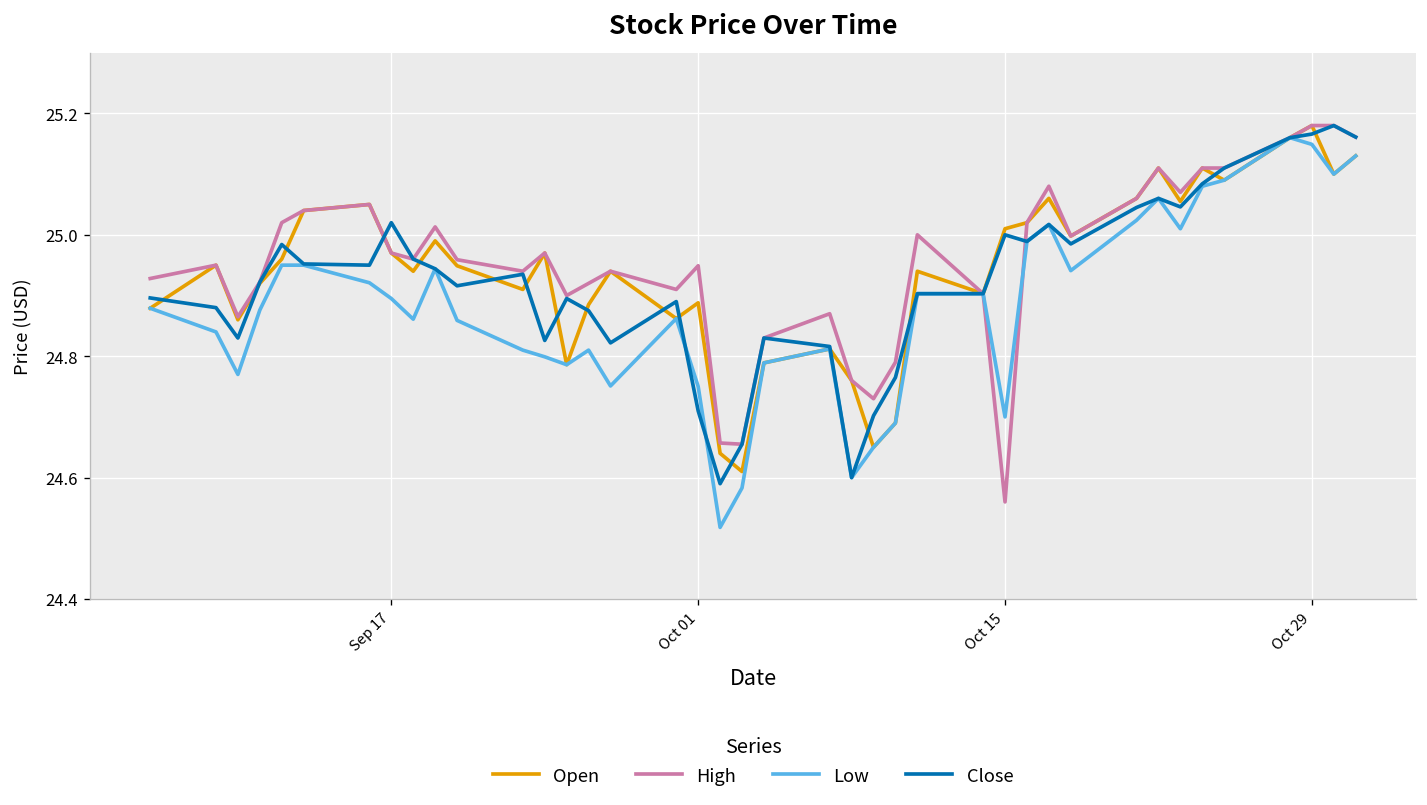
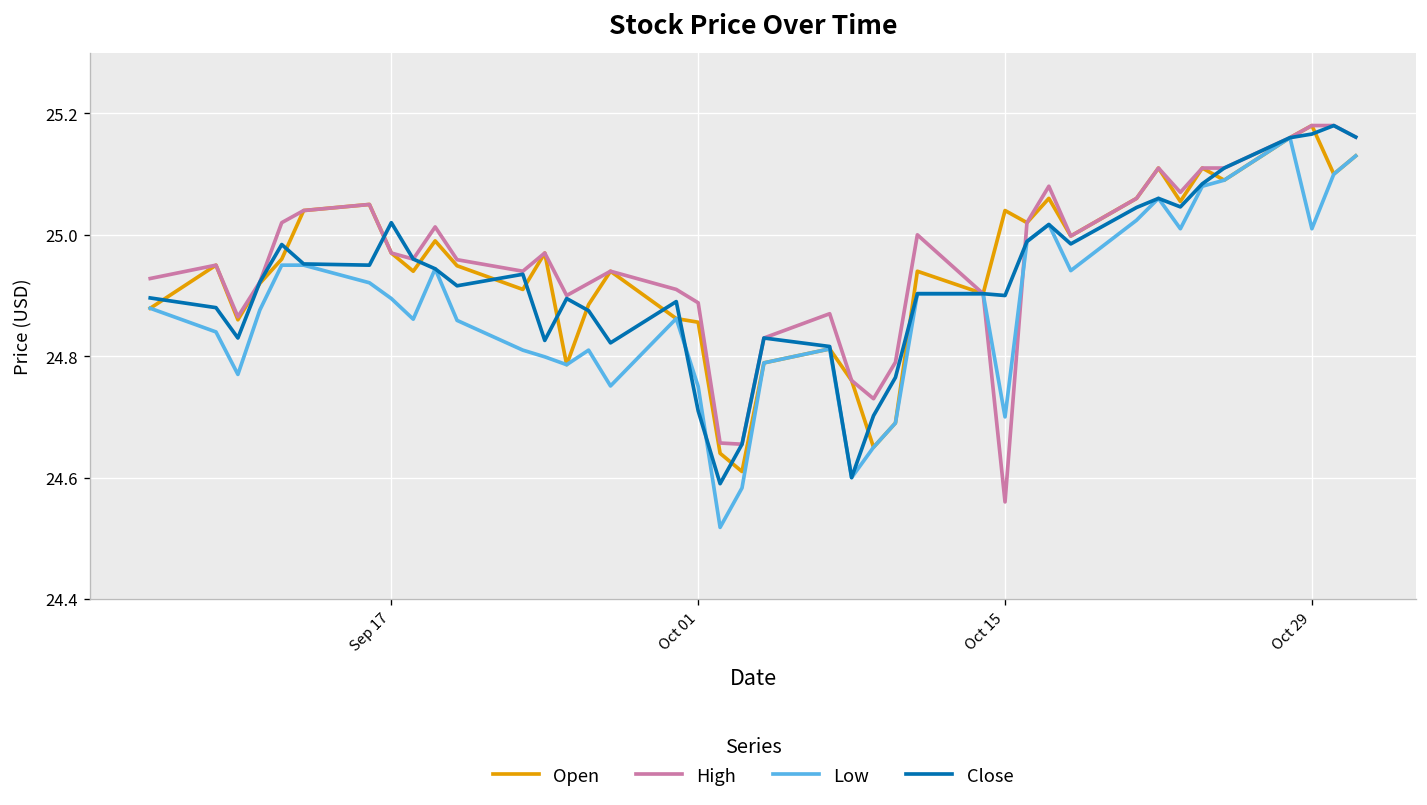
Open, Oct 01: 24.89 -> 24.86
High, Oct 01: 24.95 -> 24.89
Open, Oct 15: 25.01 -> 25.04
Close, Oct 15: 25.0 -> 24.9
Low, Oct 29: 25.15 -> 25.01
